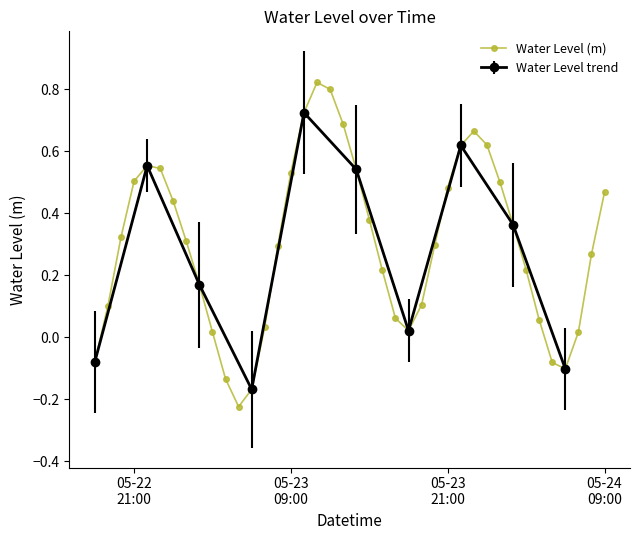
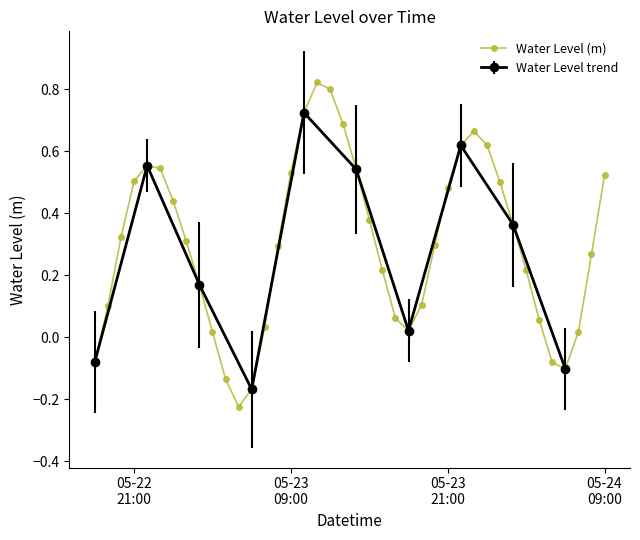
Water Level (m), 05-24 09:00: 0.47 -> 0.52
